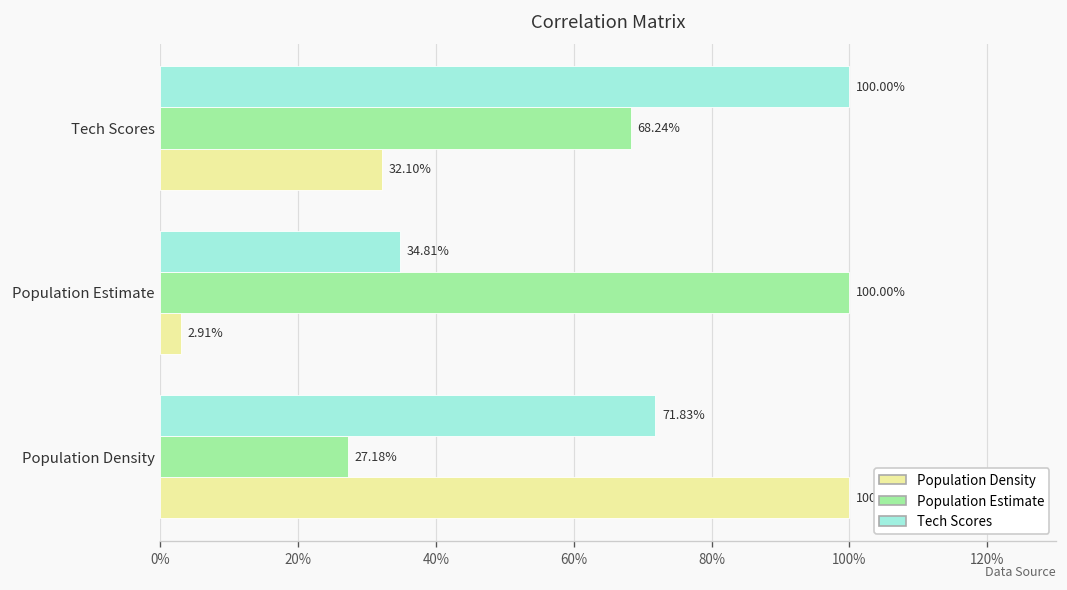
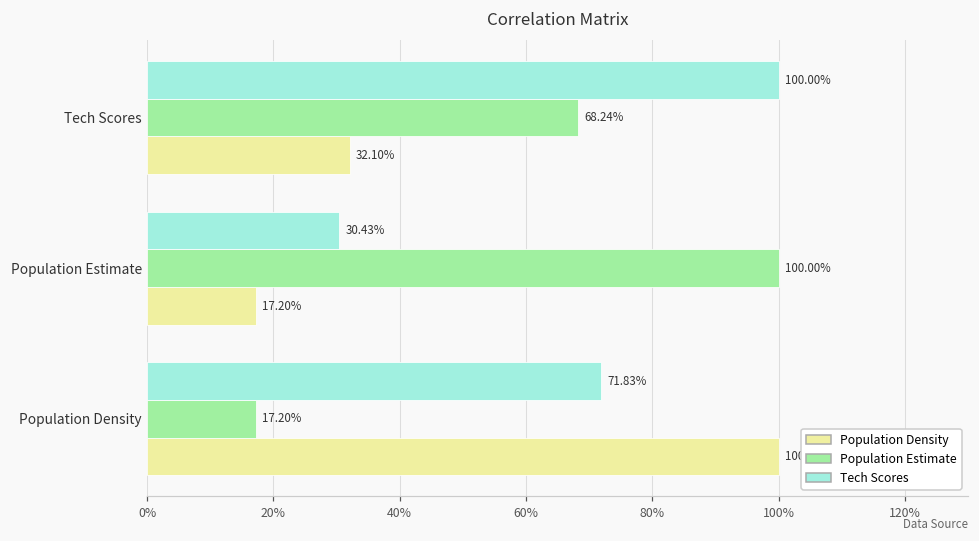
Tech Scores, Population Estimate: 34.81% -> 30.43%
Population Density, Population Estimate: 2.91% -> 17.20%
Population Estimate, Population Density: 27.18% -> 17.20%
